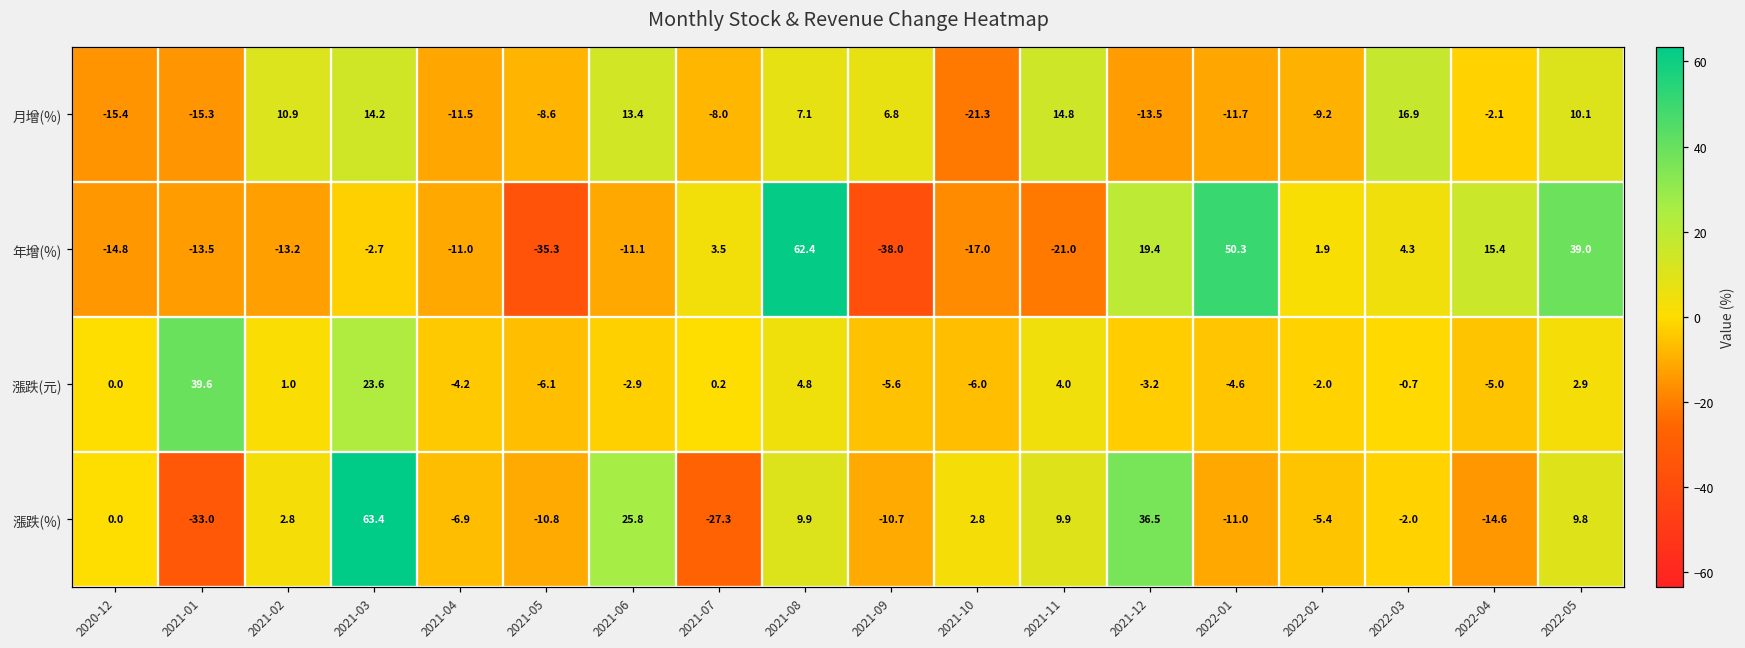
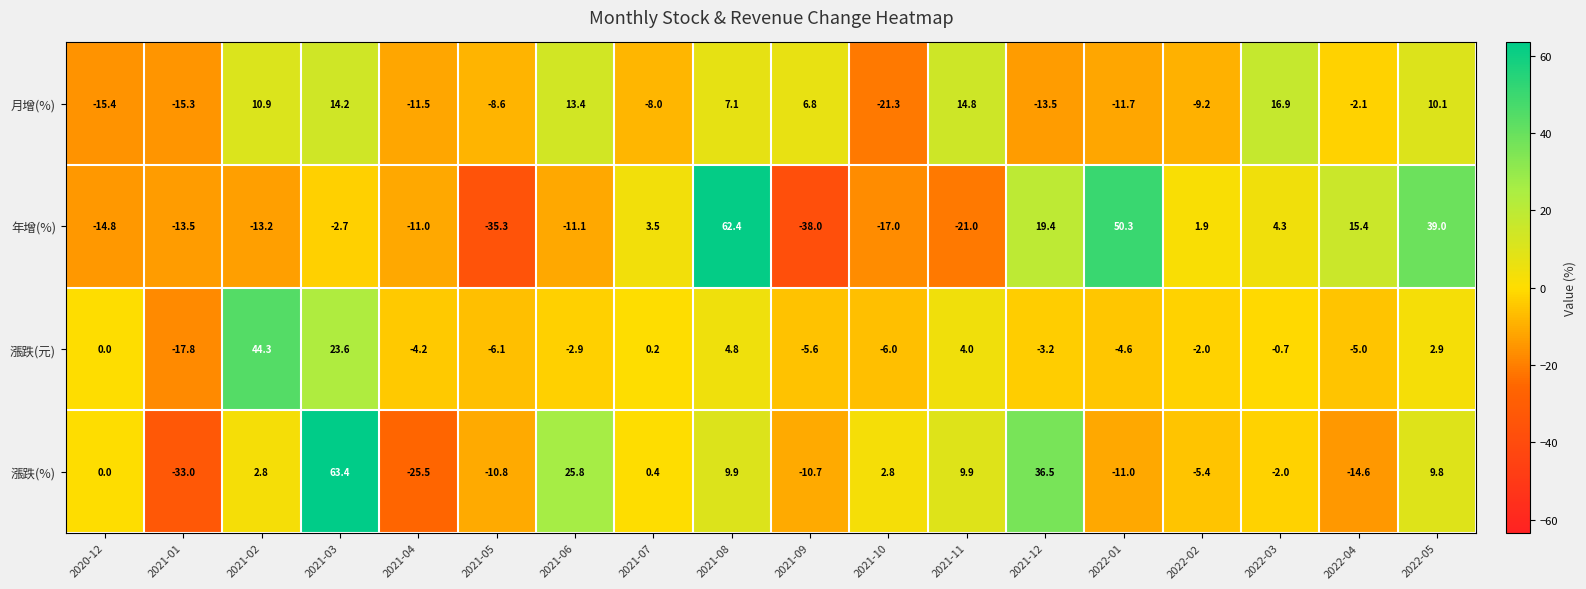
漲跌(元), 2021-01: 39.6 -> -17.8
漲跌(元), 2021-02: 1.0 -> 44.3
漲跌(%), 2021-04: -6.9 -> -25.5
漲跌(%), 2021-07: -27.3 -> 0.4
